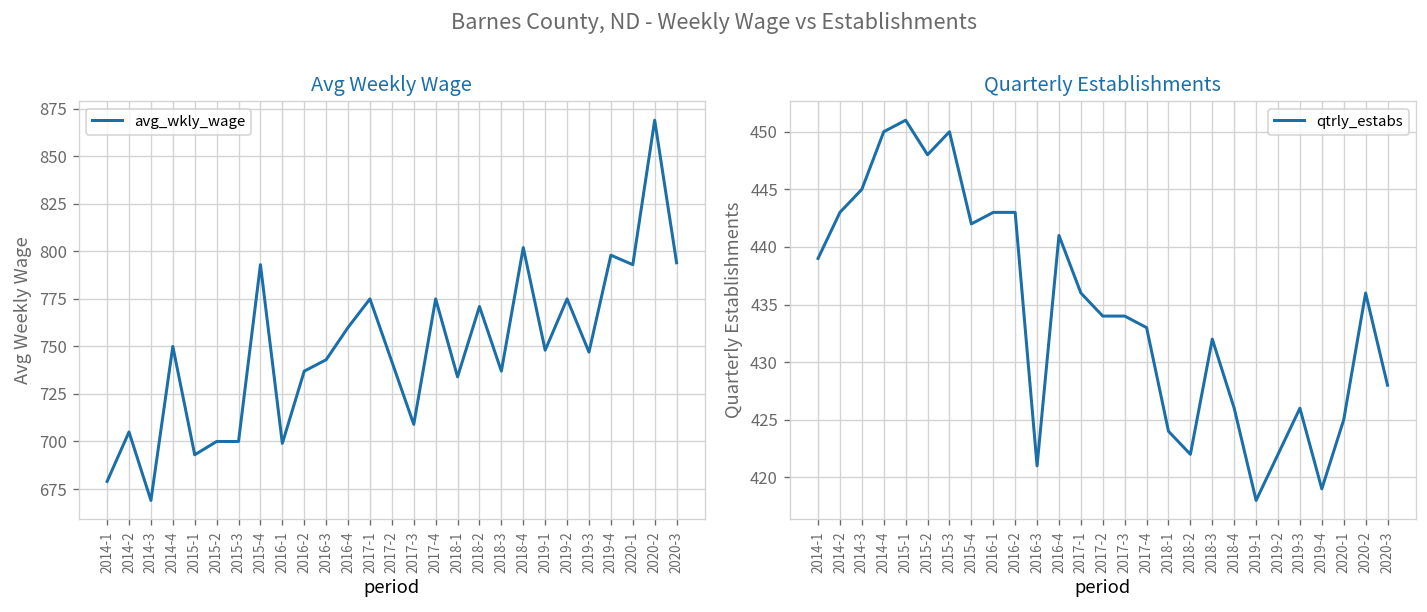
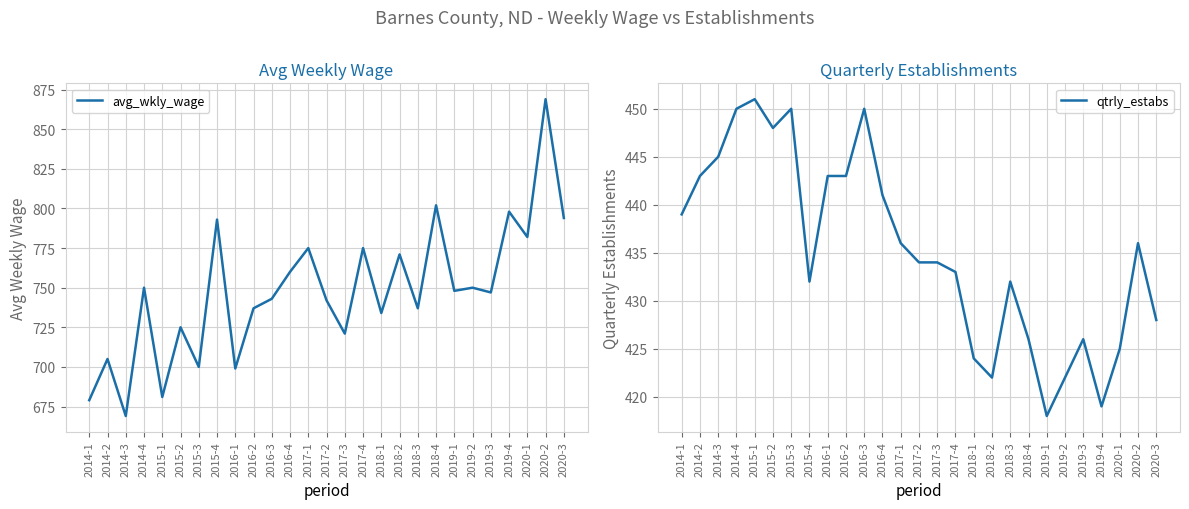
Avg Weekly Wage, 2015-1: 693 -> 681
Avg Weekly Wage, 2015-2: 700 -> 725
Avg Weekly Wage, 2017-3: 709 -> 721
Avg Weekly Wage, 2019-2: 775 -> 750
Avg Weekly Wage, 2020-1: 793 -> 782
Quarterly Establishments, 2015-4: 442 -> 432
Quarterly Establishments, 2016-3: 421 -> 450
